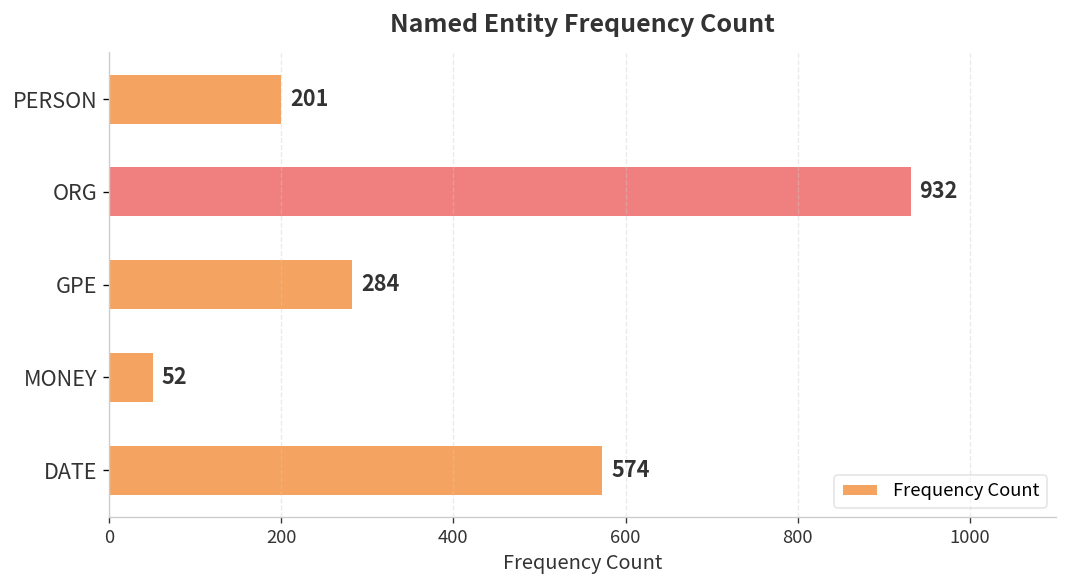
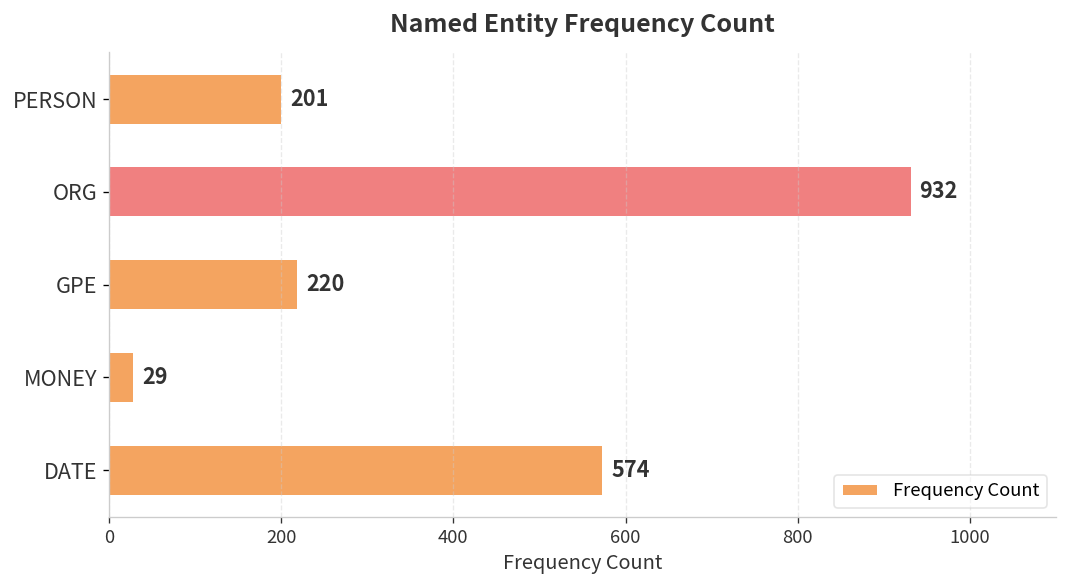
GPE: 284 -> 220
MONEY: 52 -> 29
